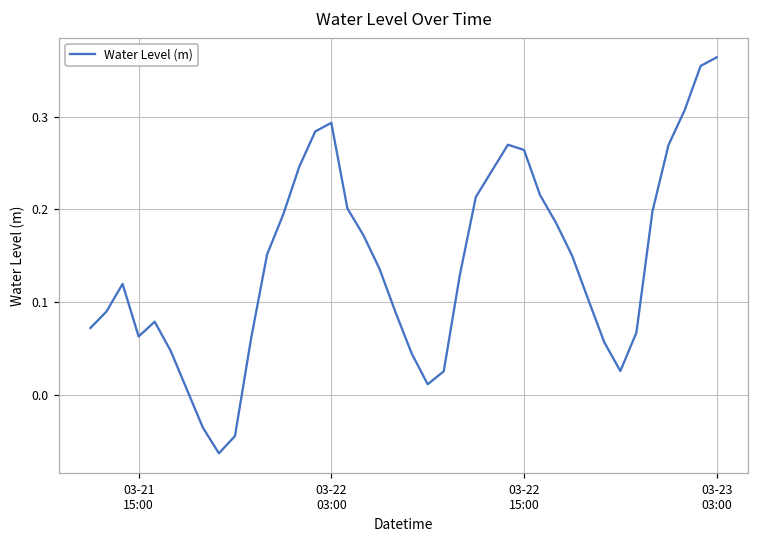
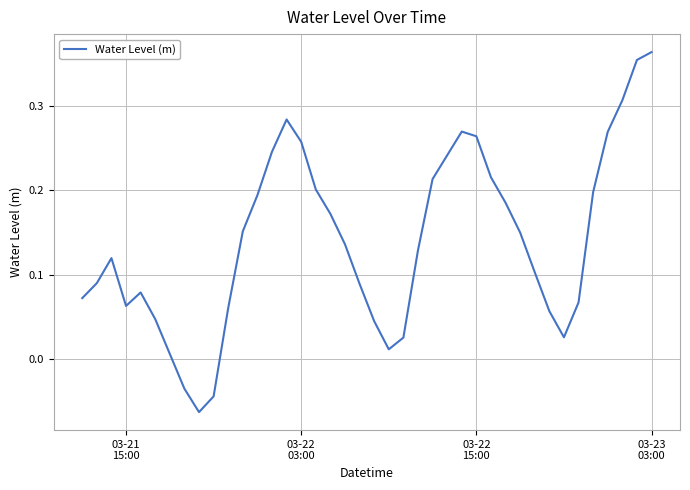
03-22 03:00: 0.29 -> 0.26
